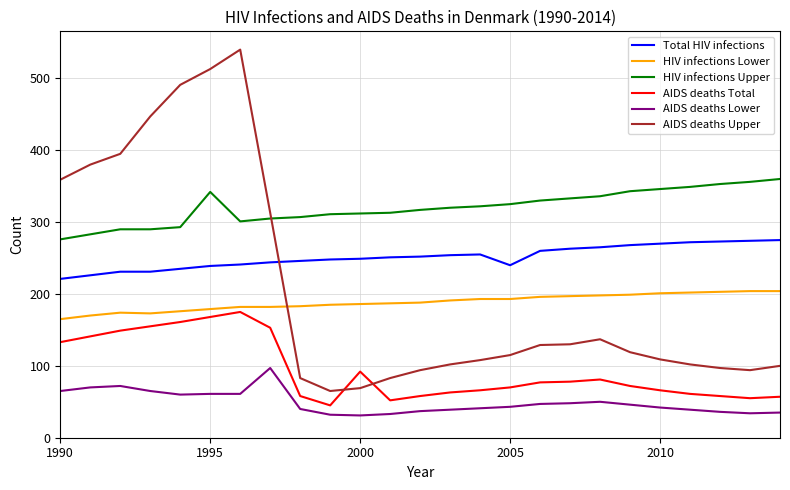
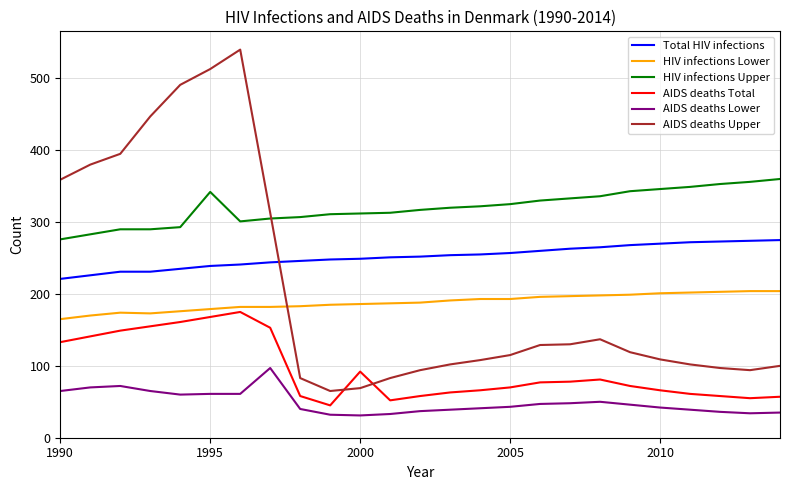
Total HIV infections, 2005: 240 -> 260
